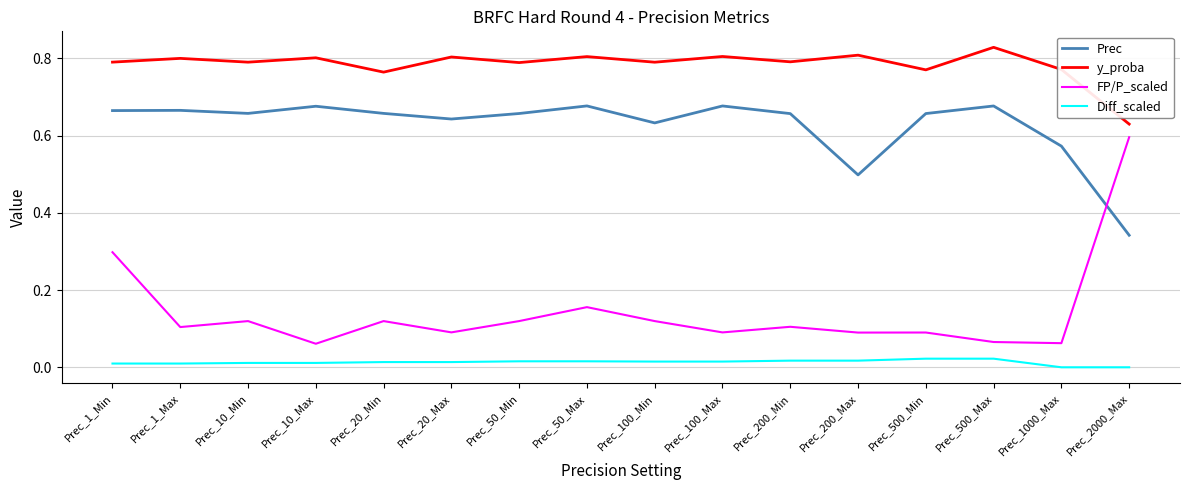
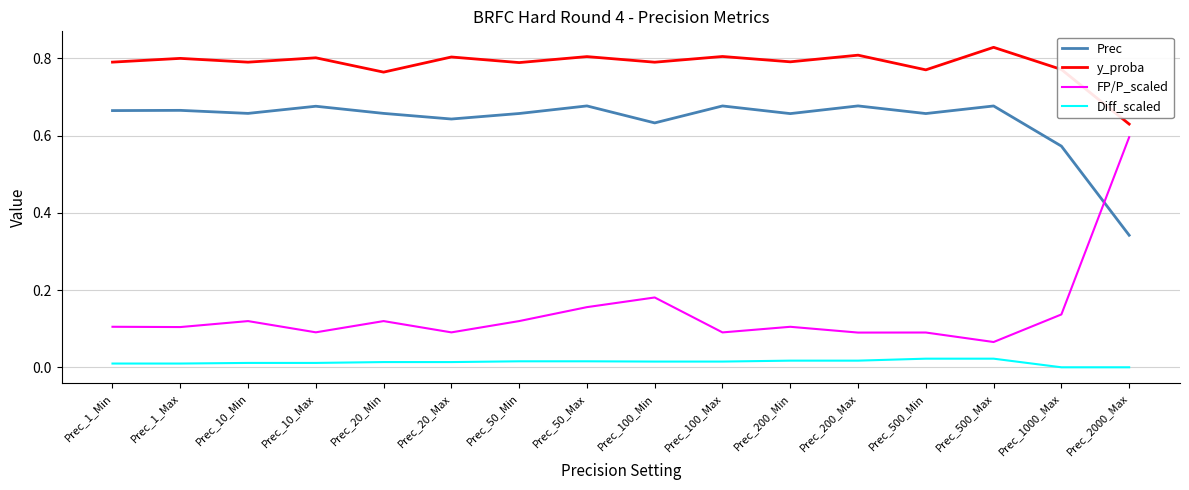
FP/P_scaled, Prec_1_Min: 0.30 -> 0.10
FP/P_scaled, Prec_10_Max: 0.06 -> 0.09
FP/P_scaled, Prec_100_Min: 0.12 -> 0.18
Prec, Prec_200_Max: 0.50 -> 0.68
FP/P_scaled, Prec_1000_Max: 0.06 -> 0.14
